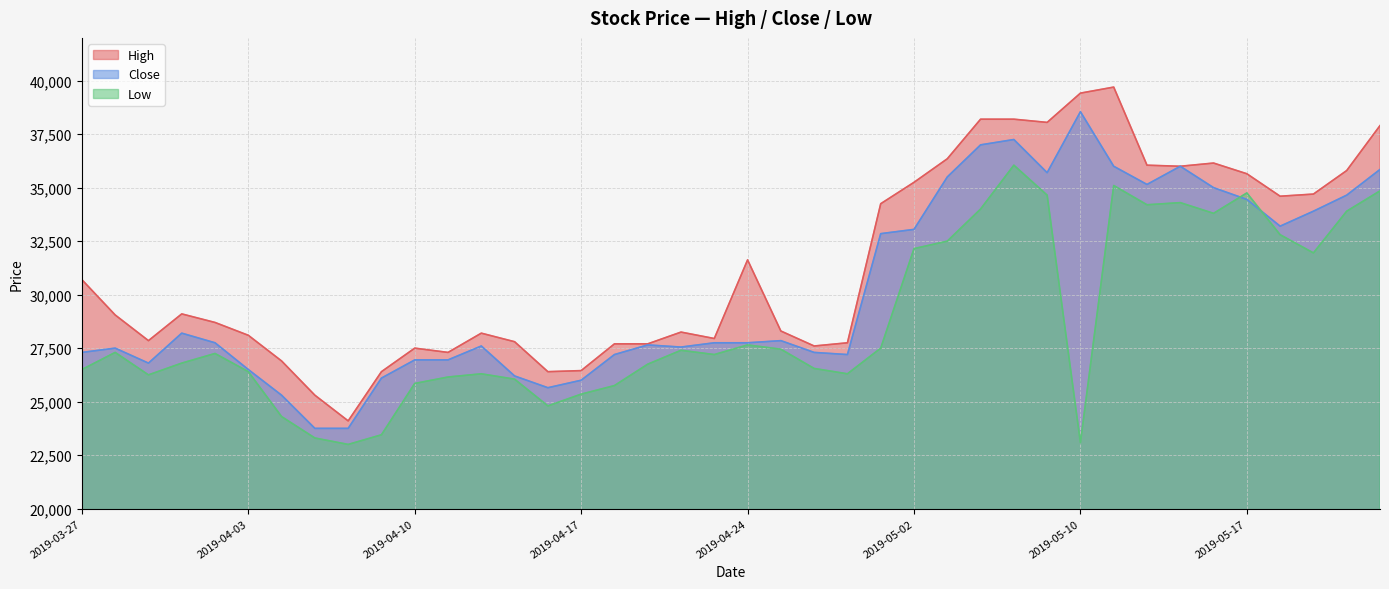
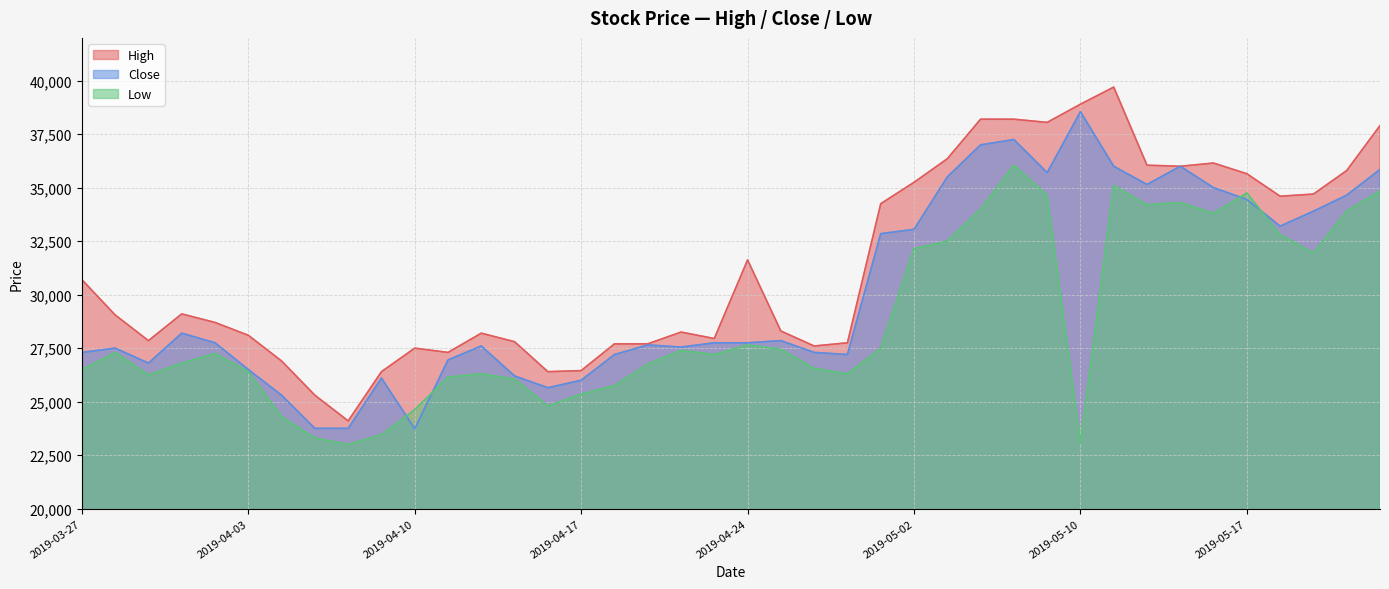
Close, 2019-04-10: 27,000 -> 23,700
Low, 2019-04-10: 25,900 -> 24,600
High, 2019-05-10: 39,400 -> 38,900
